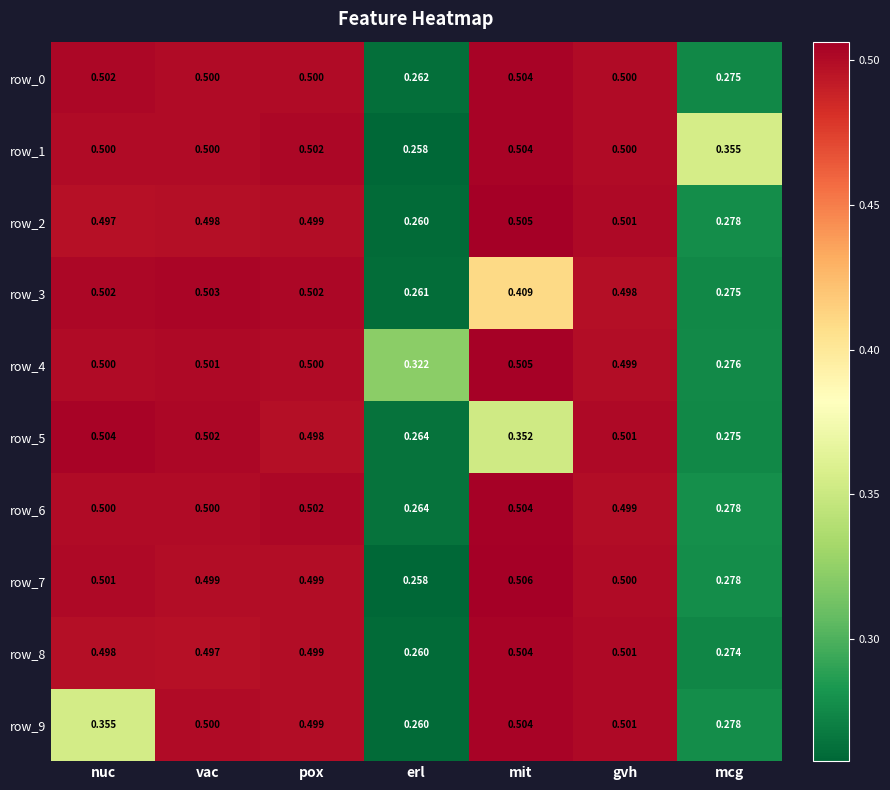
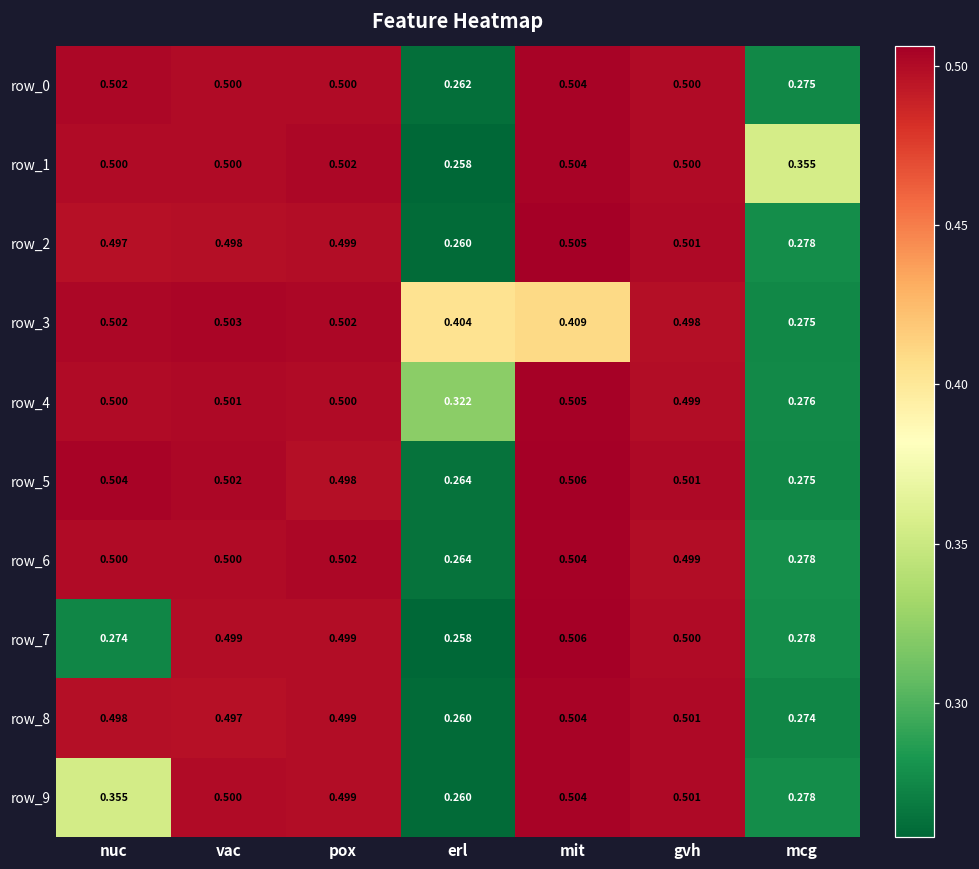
row_3, erl: 0.261 -> 0.404
row_5, mit: 0.352 -> 0.506
row_7, nuc: 0.501 -> 0.274
